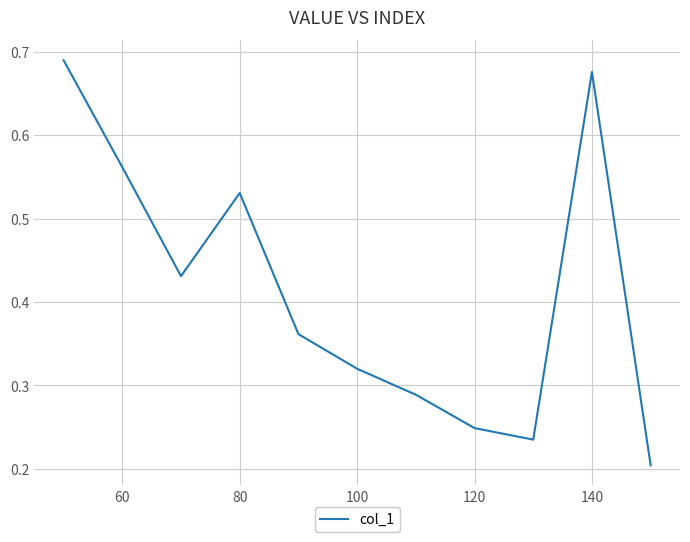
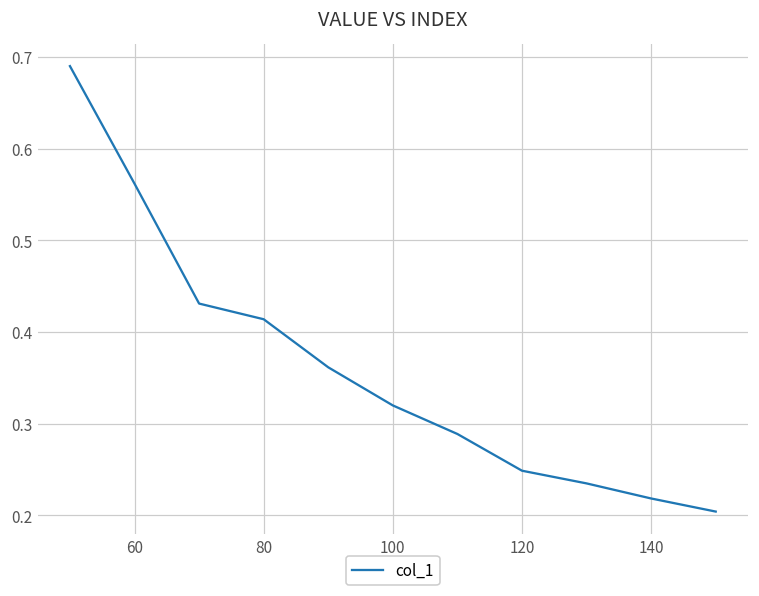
80: 0.53 -> 0.41
140: 0.68 -> 0.22
